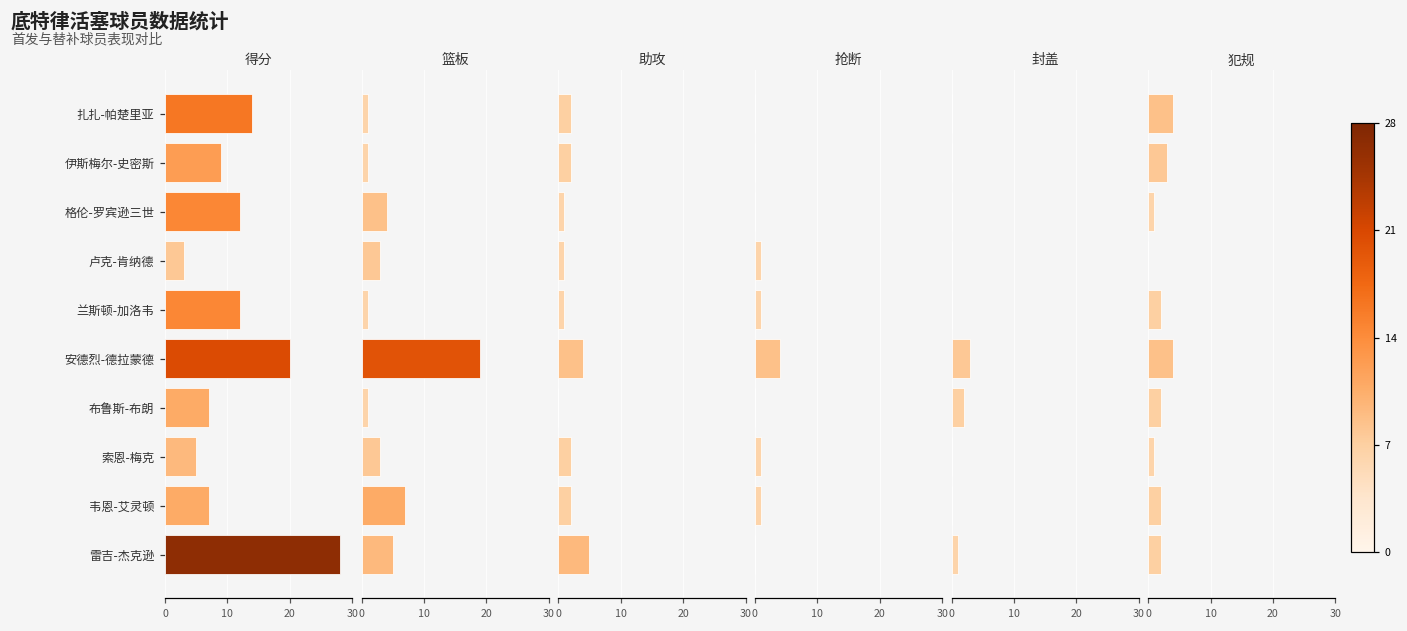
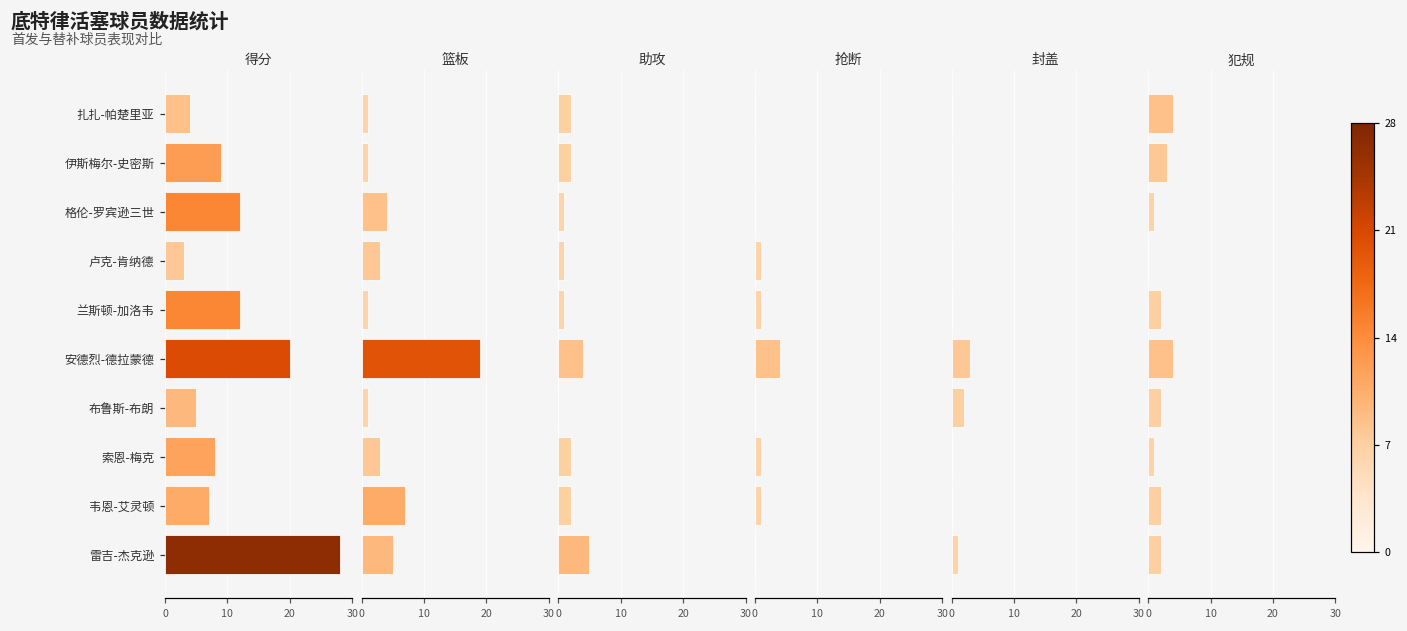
得分, 扎扎-帕楚里亚: 14 -> 4
得分, 布鲁斯-布朗: 7 -> 5
得分, 索恩-梅克: 5 -> 8
